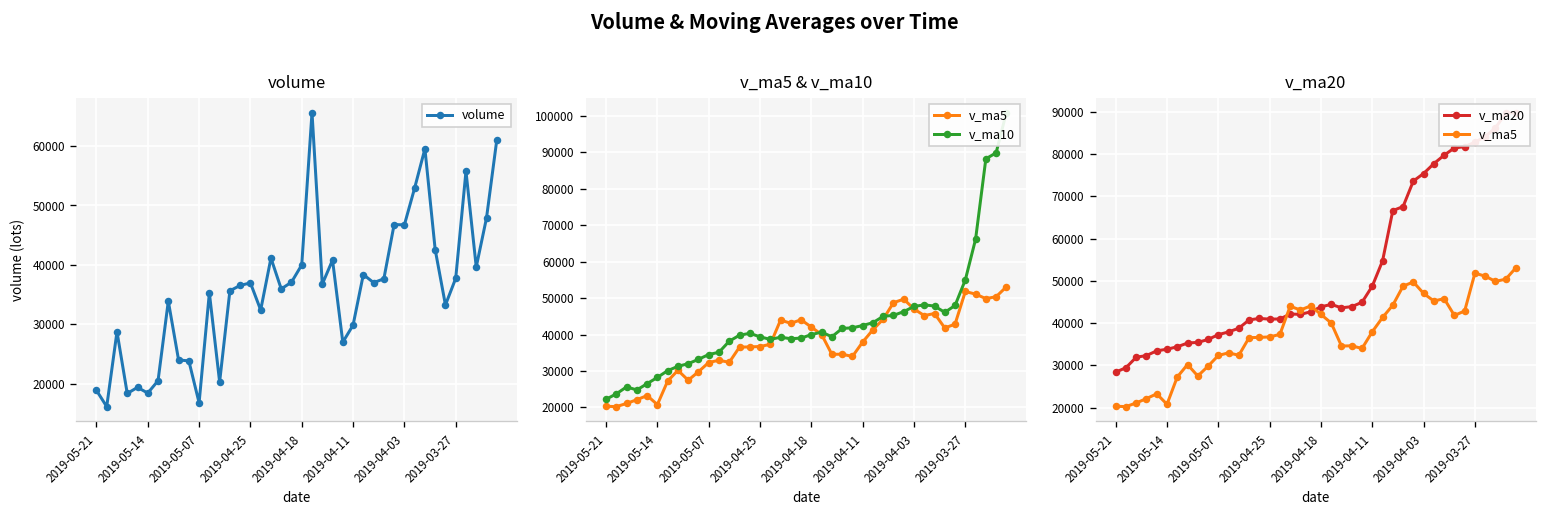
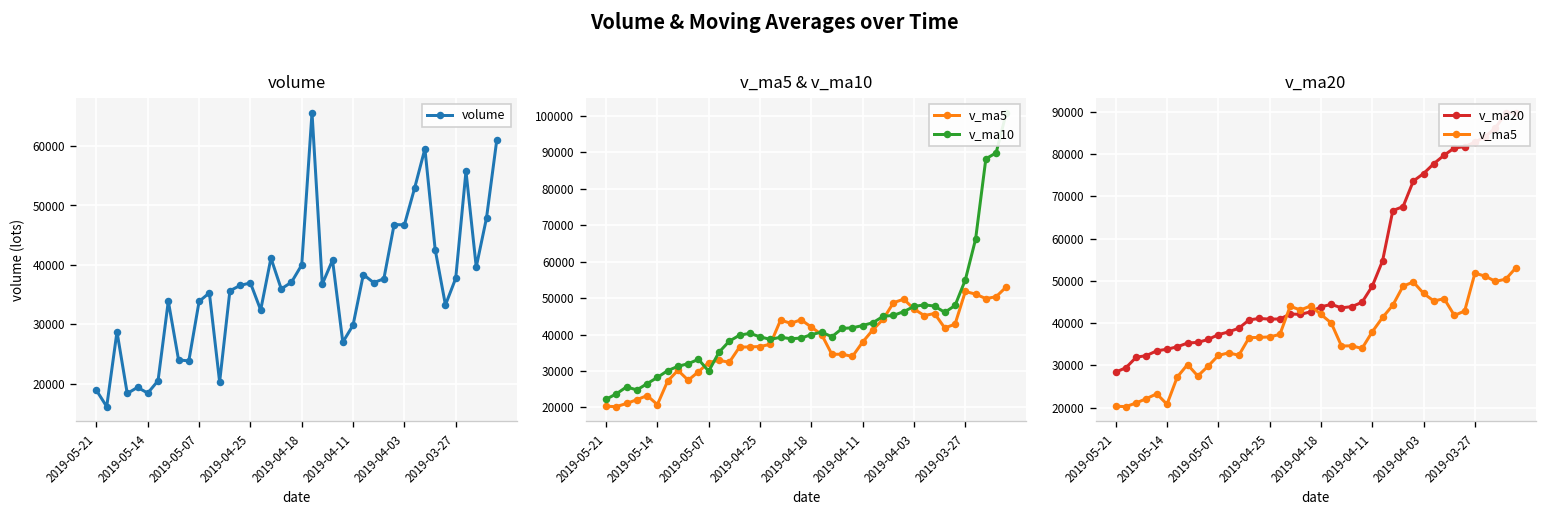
volume, 2019-05-07: 17000 -> 34000
v_ma5 & v_ma10, v_ma10, 2019-05-07: 35000 -> 30000
